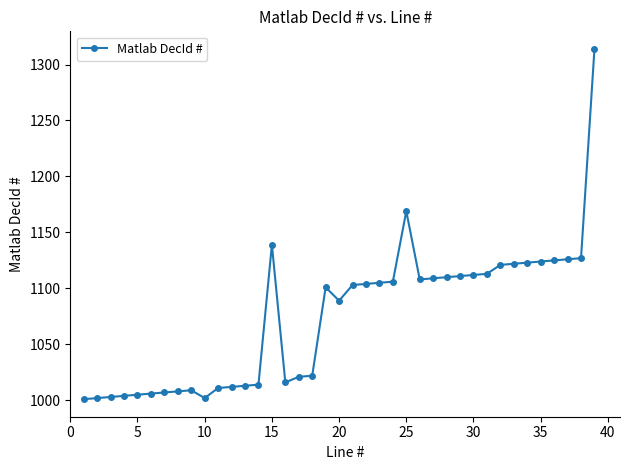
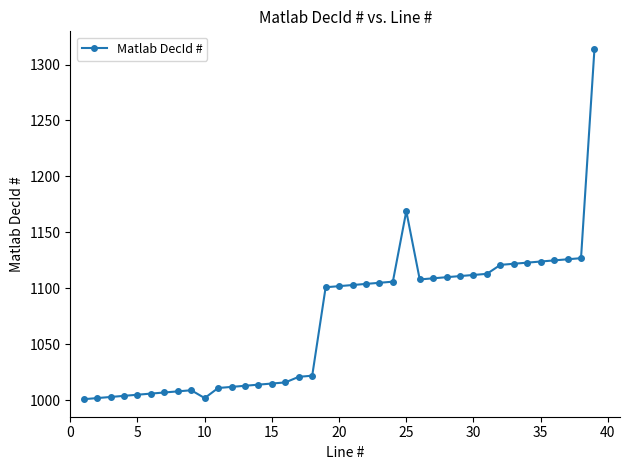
15: 1139 -> 1015
20: 1089 -> 1102
